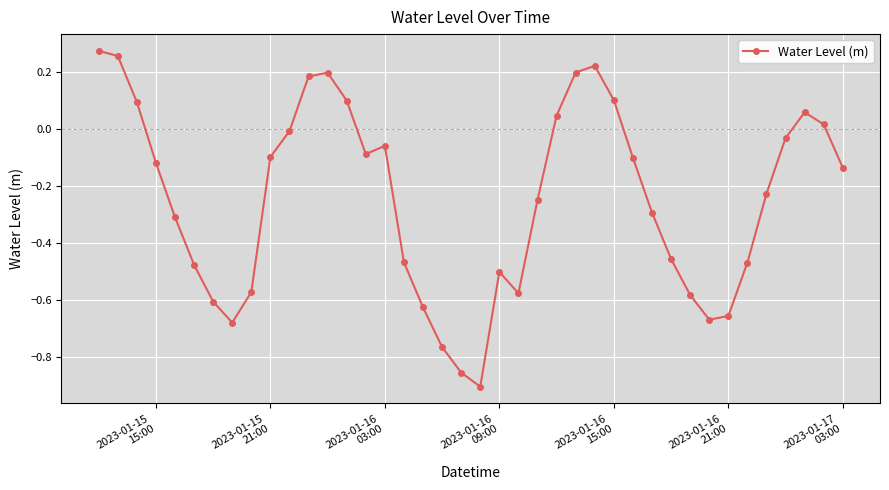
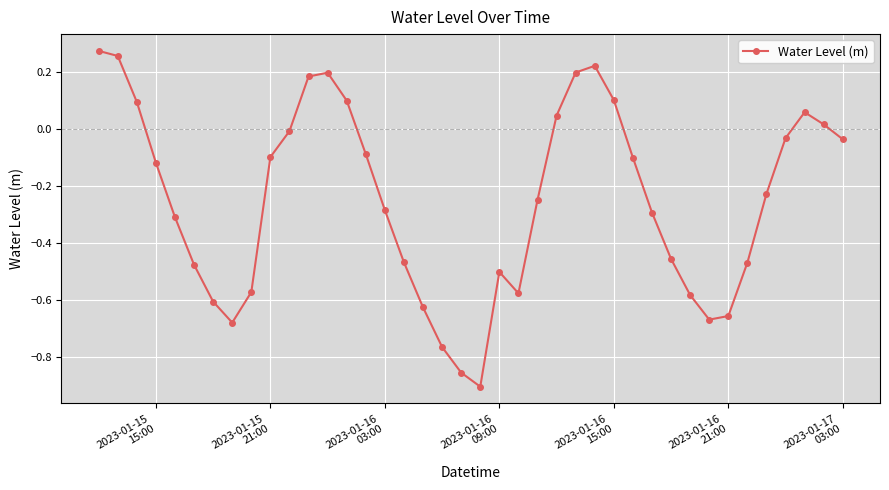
2023-01-16 03:00: -0.06 -> -0.28
2023-01-17 03:00: -0.14 -> -0.04
